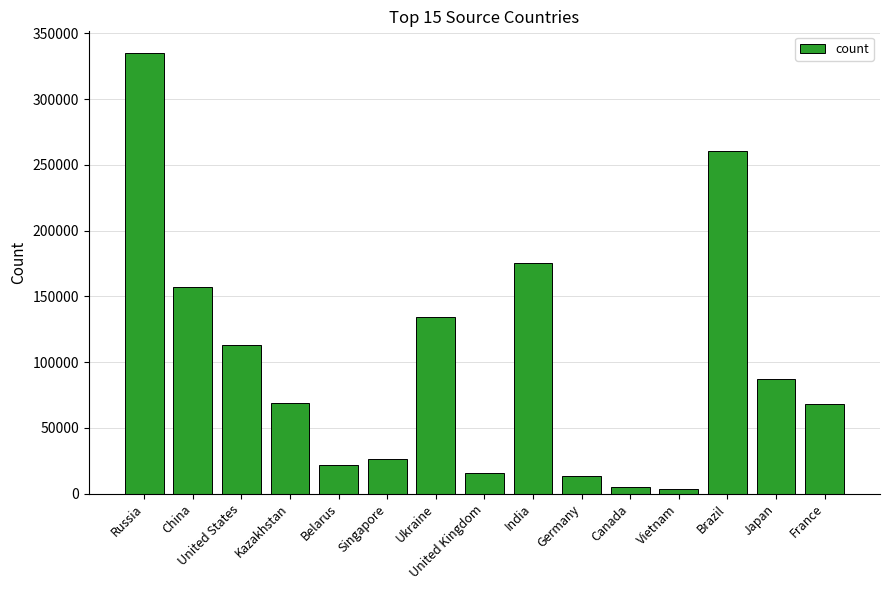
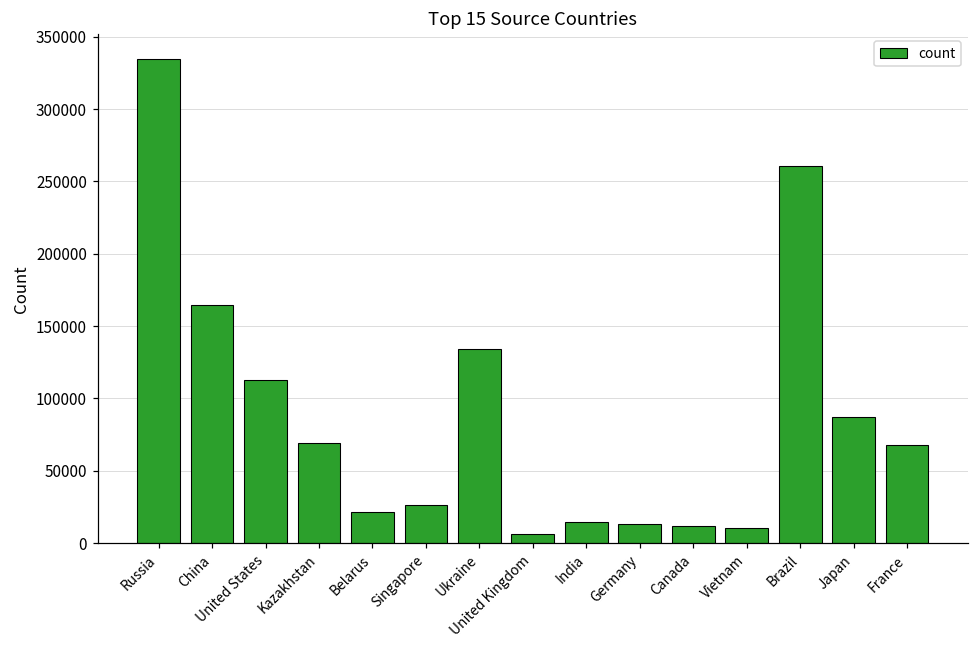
China: 157000 -> 164000
United Kingdom: 16000 -> 6000
India: 176000 -> 14000
Canada: 5000 -> 11000
Vietnam: 4000 -> 10000
